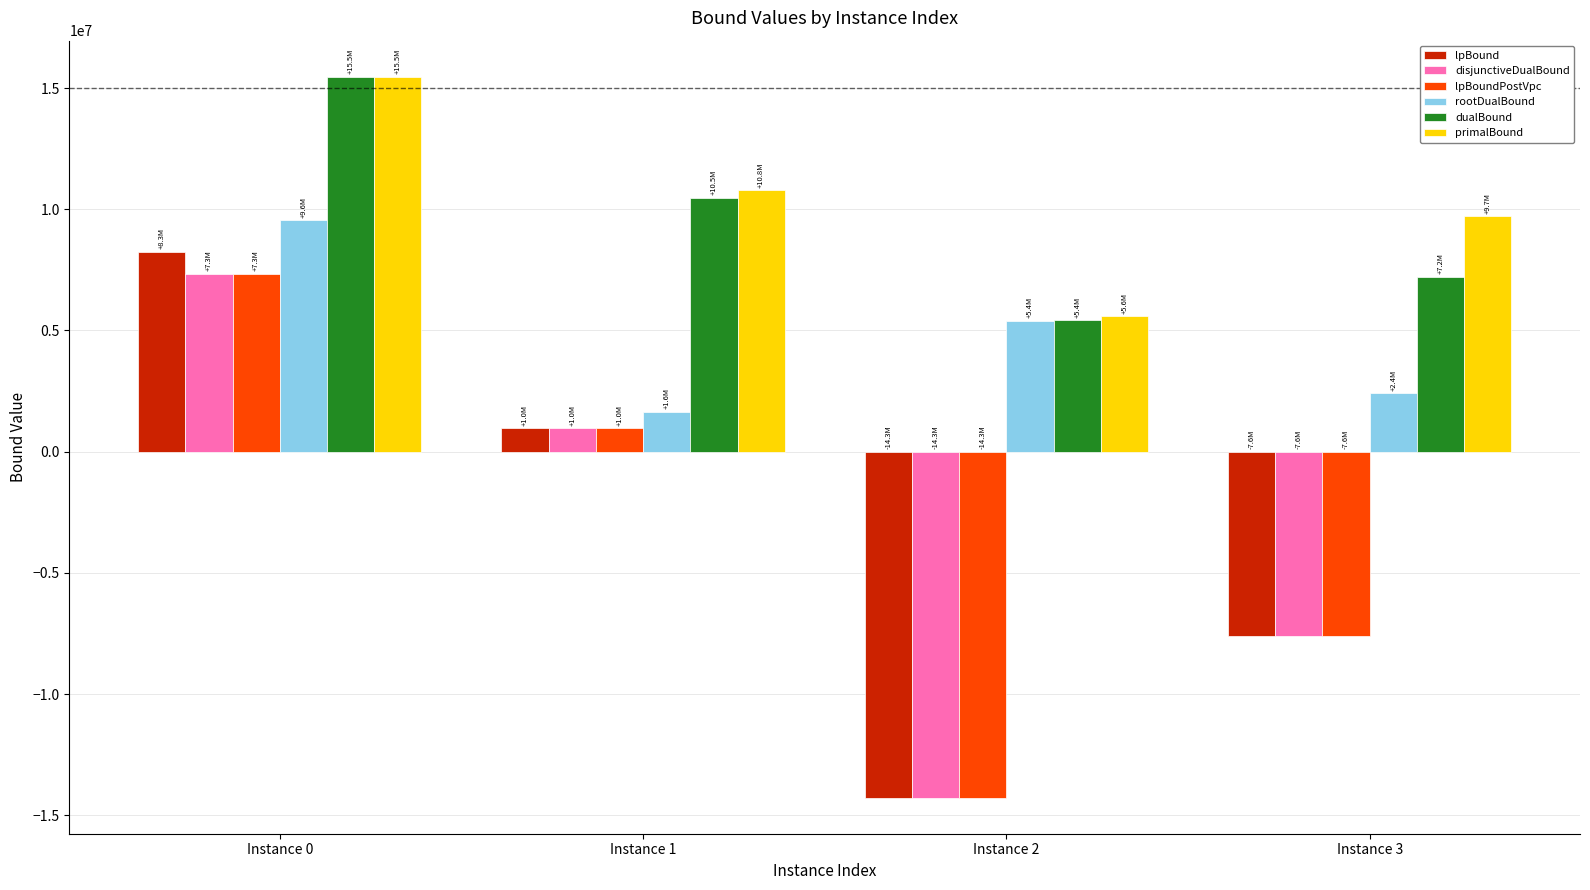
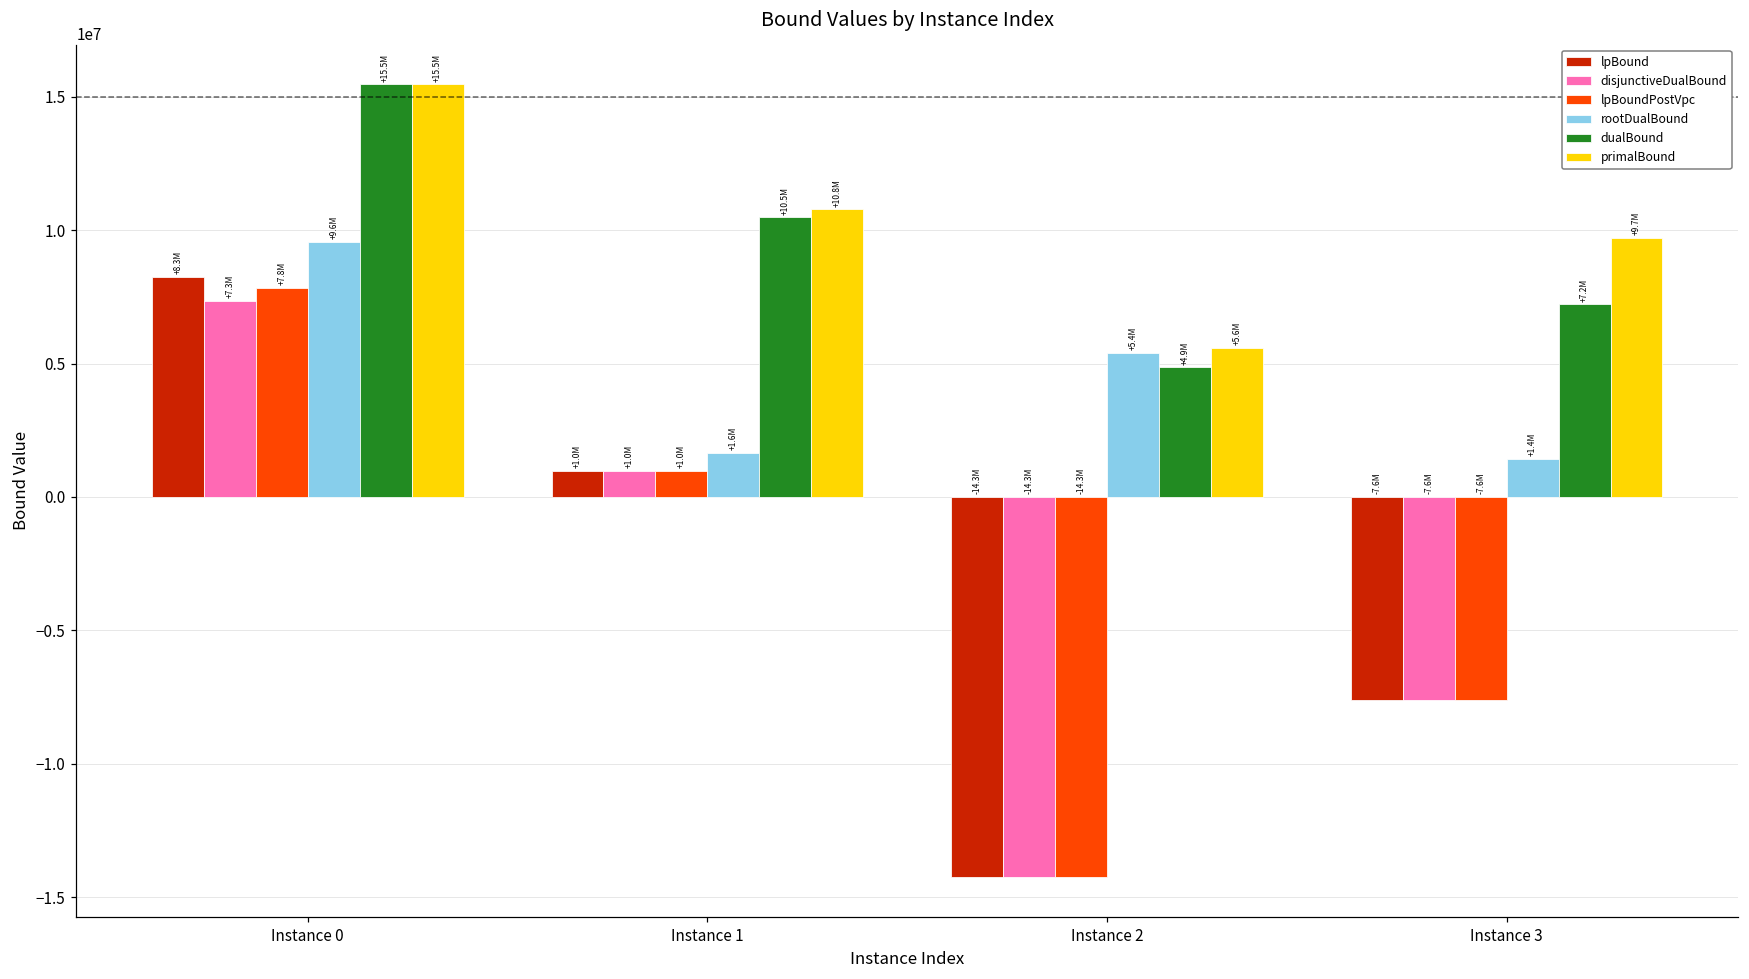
lpBoundPostVpc, Instance 0: +7.3M -> +7.8M
dualBound, Instance 2: +5.4M -> +4.9M
rootDualBound, Instance 3: +2.4M -> +1.4M
